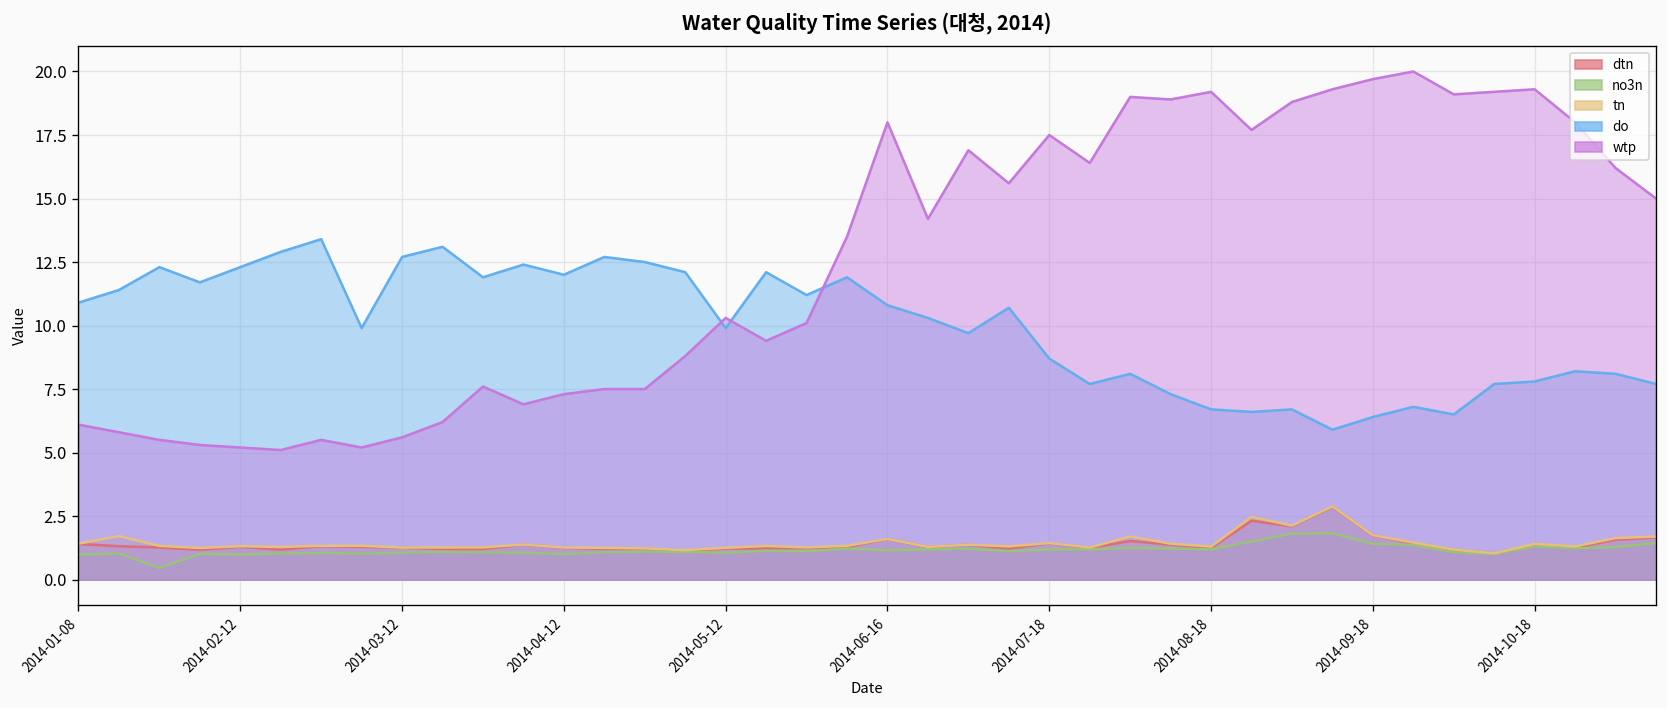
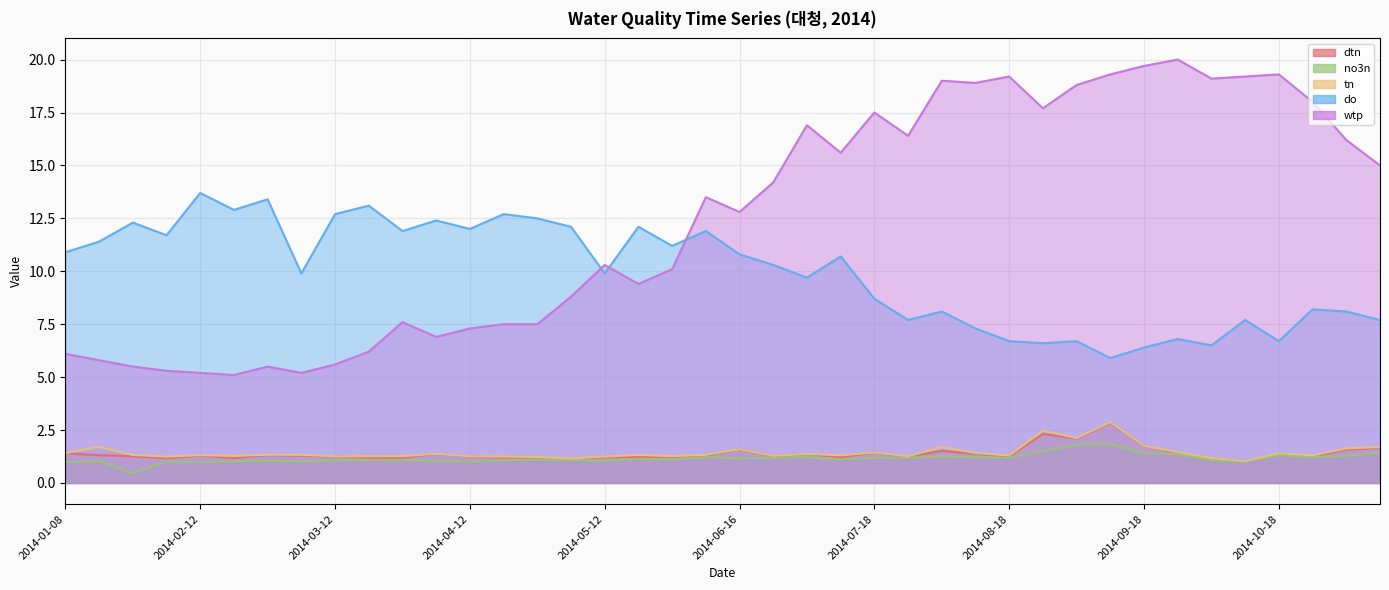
do, 2014-02-12: 12.3 -> 13.7
wtp, 2014-06-16: 18.0 -> 12.8
do, 2014-10-18: 7.8 -> 6.7
